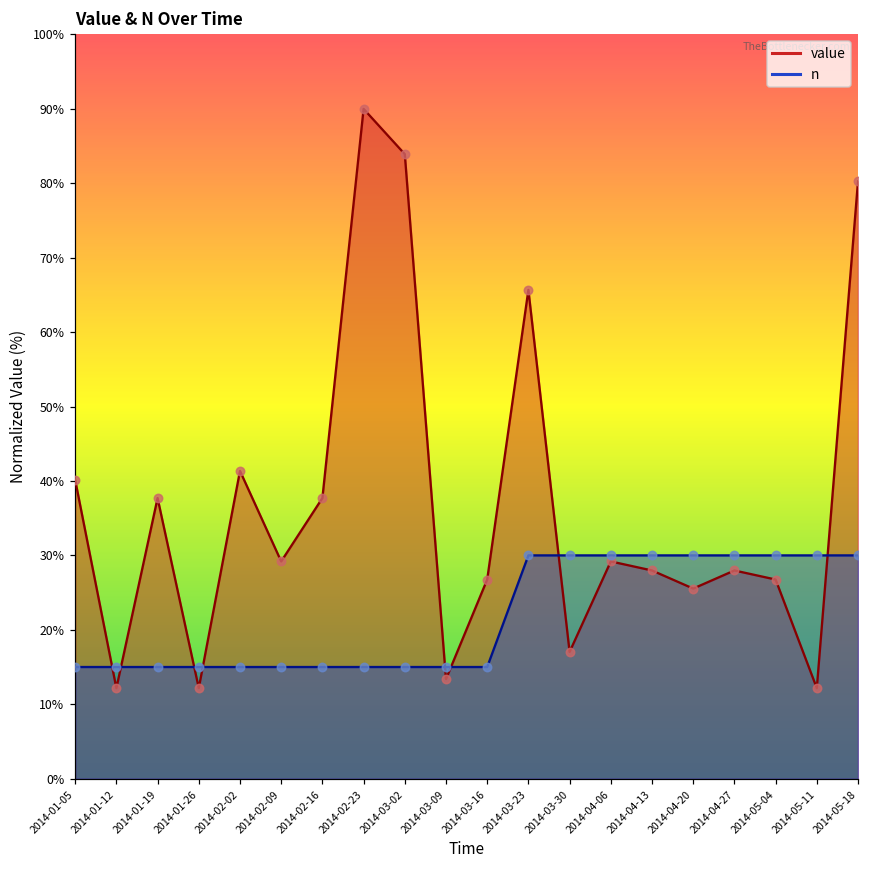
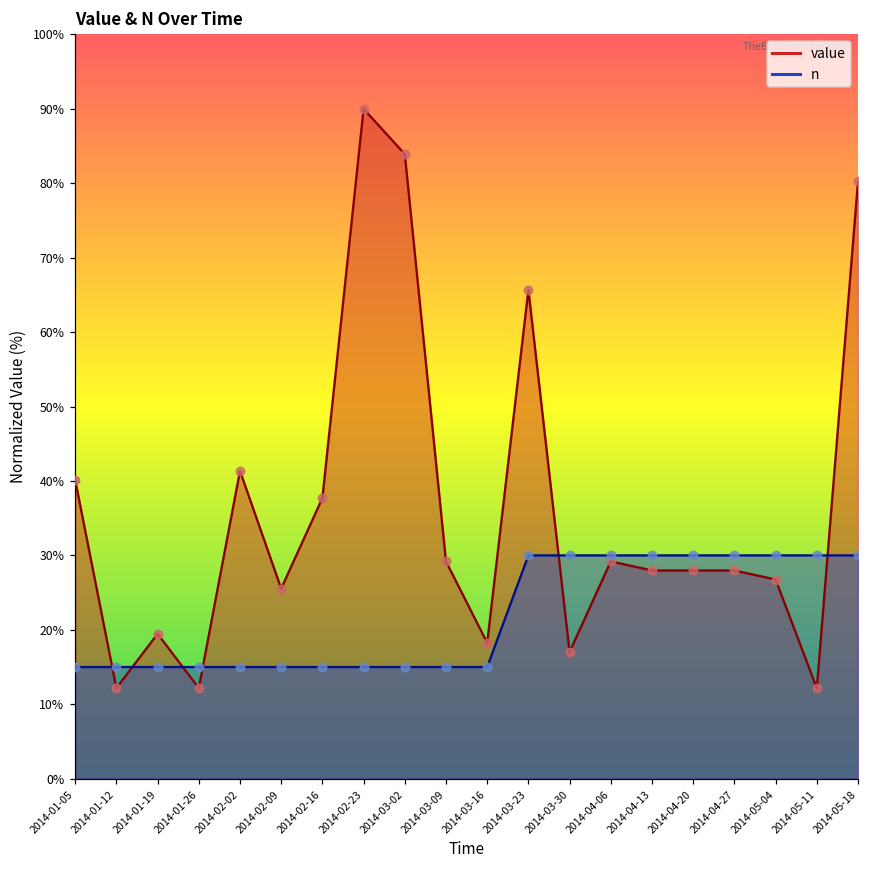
value, 2014-01-19: 38% -> 19%
value, 2014-02-09: 29% -> 26%
value, 2014-03-09: 13% -> 29%
value, 2014-03-16: 27% -> 18%
value, 2014-04-20: 26% -> 28%
